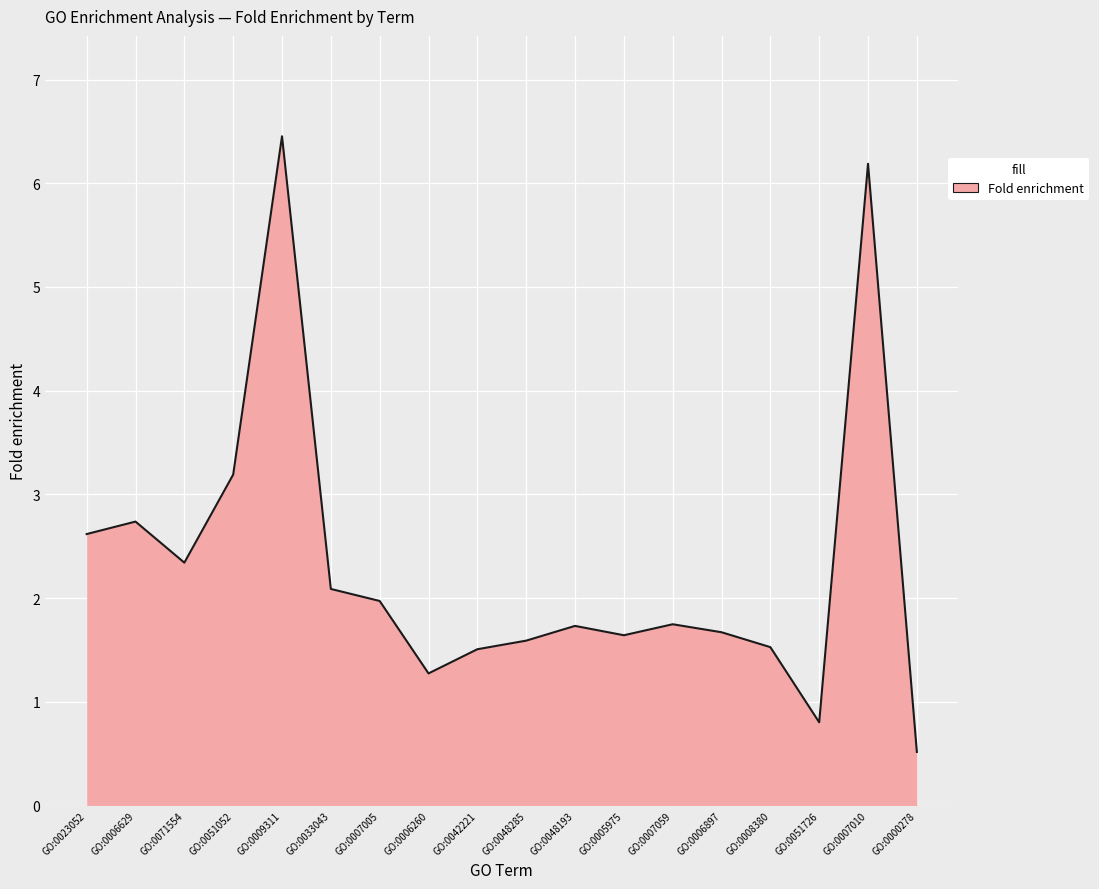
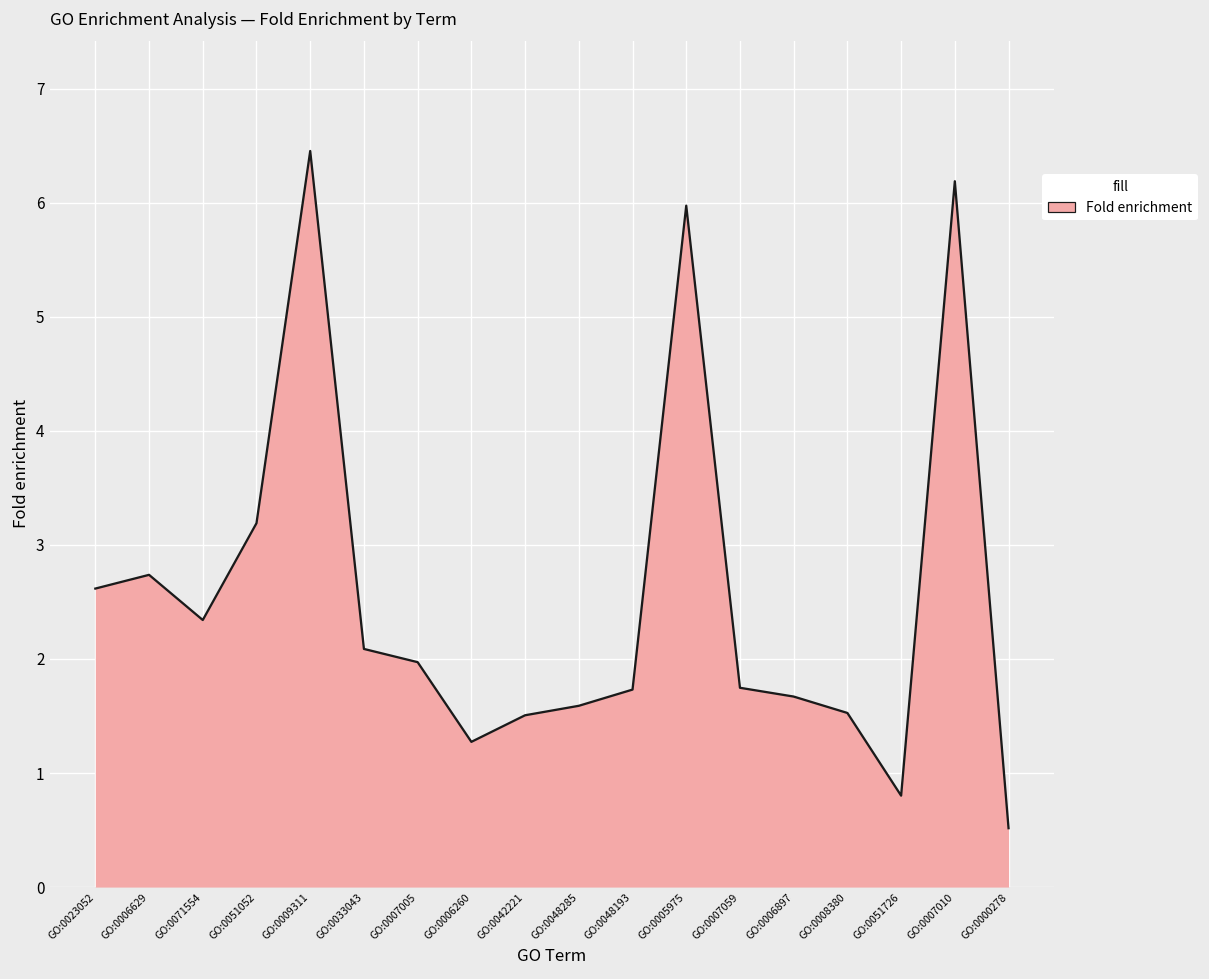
GO:0005975: 1.64 -> 5.97
